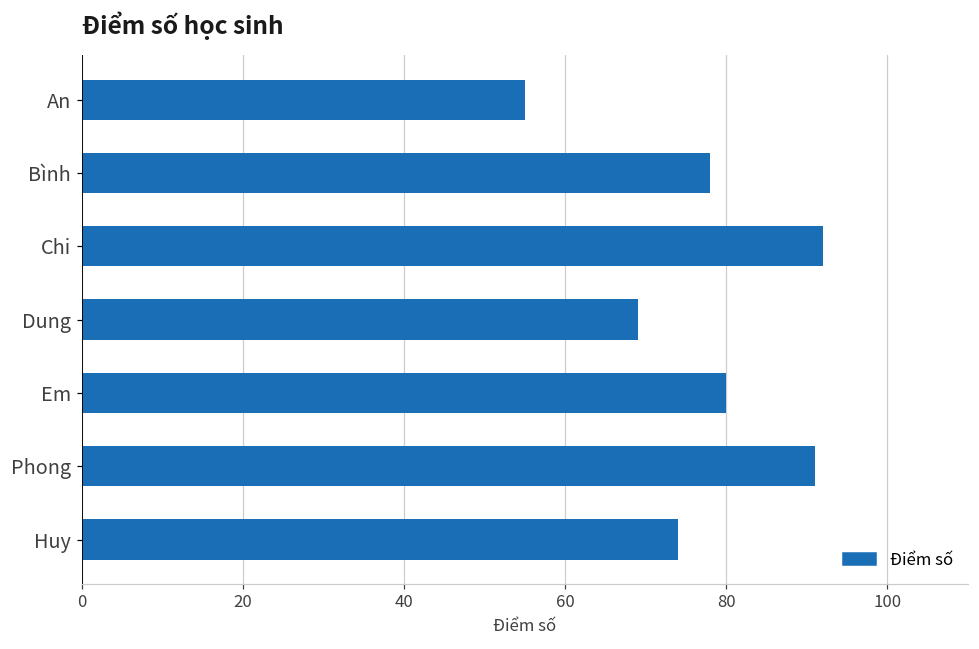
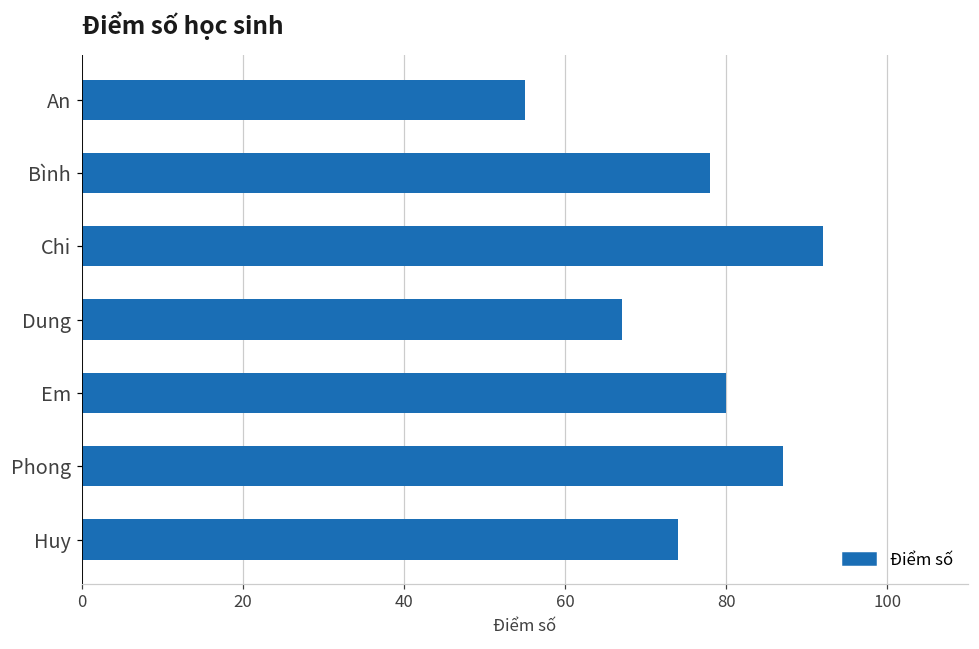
Dung: 69 -> 67
Phong: 91 -> 87
